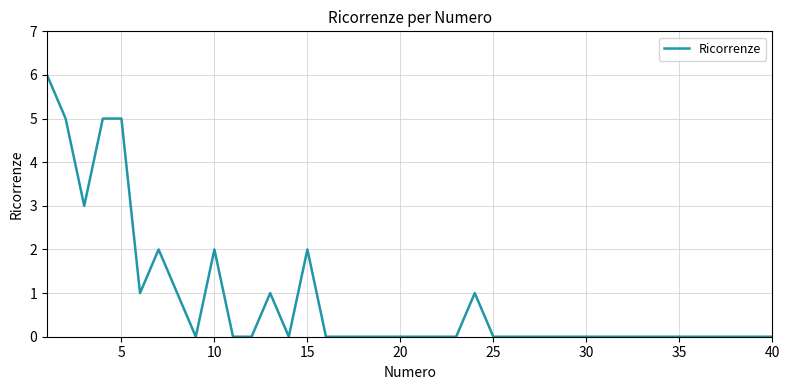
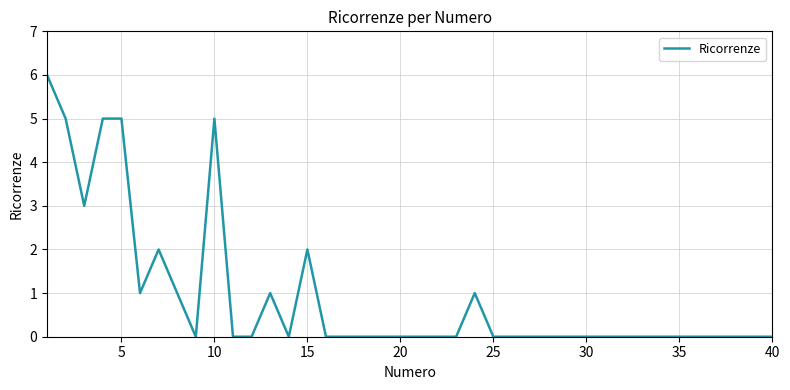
10: 2 -> 5
